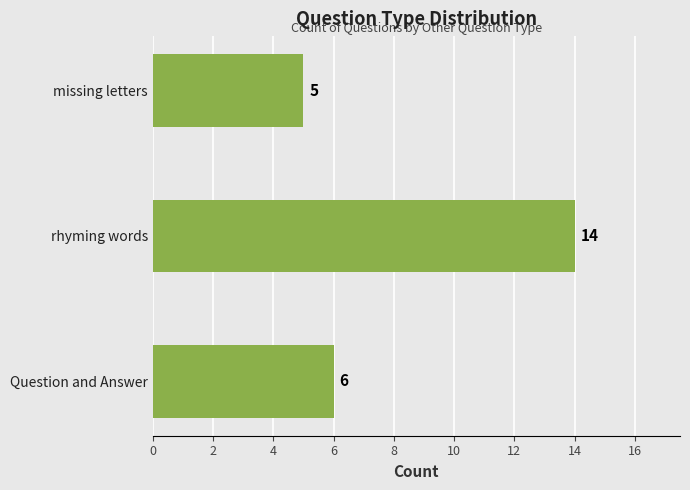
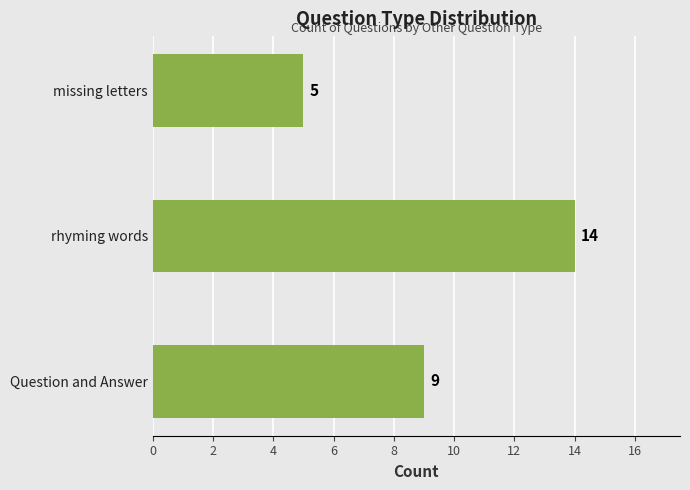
Question and Answer: 6 -> 9
